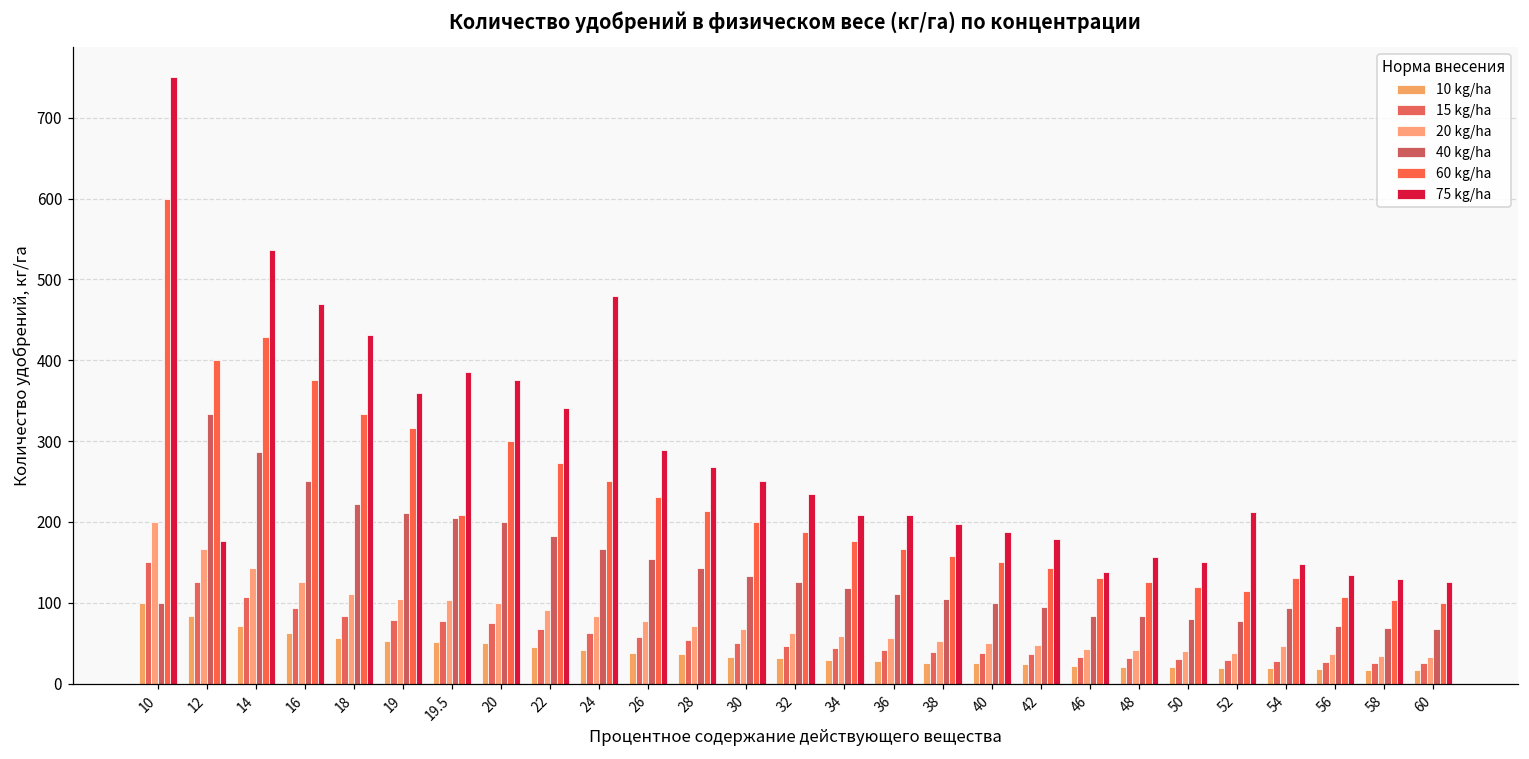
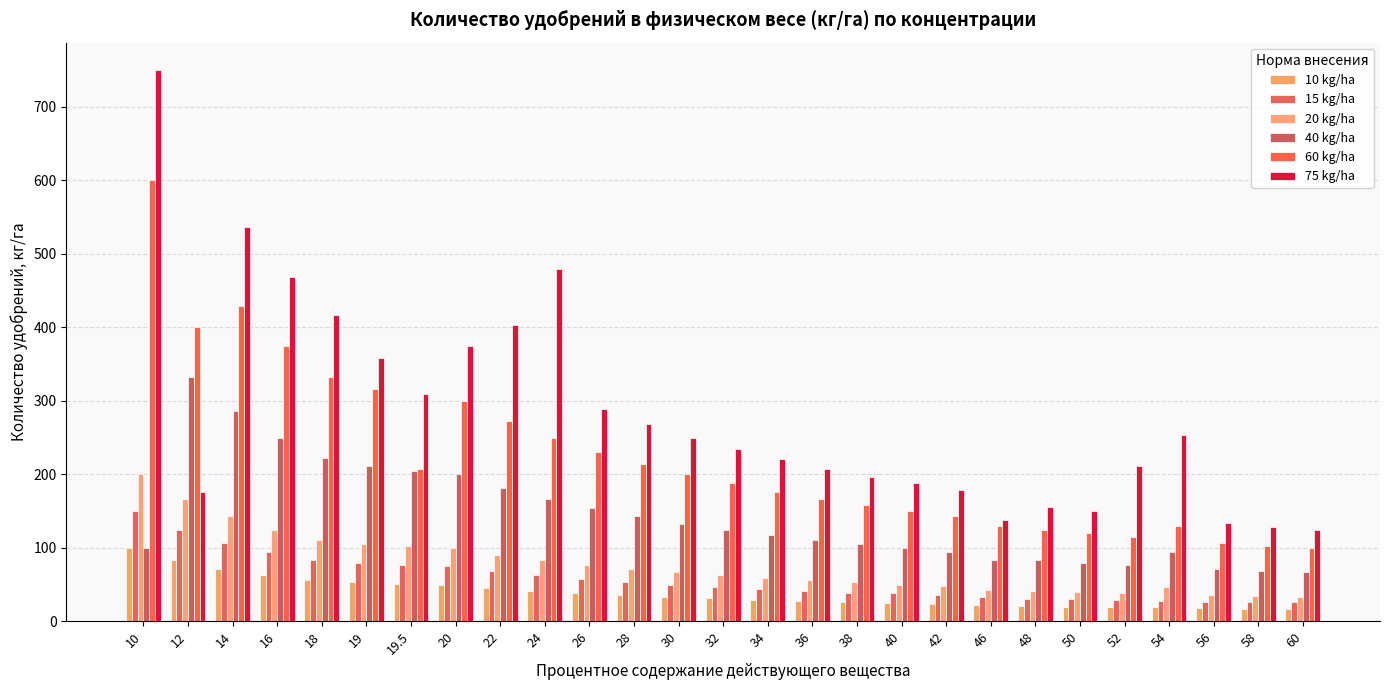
75 kg/ha, 18: 430 -> 420
75 kg/ha, 19.5: 390 -> 310
75 kg/ha, 22: 340 -> 400
75 kg/ha, 34: 210 -> 220
75 kg/ha, 54: 150 -> 250
